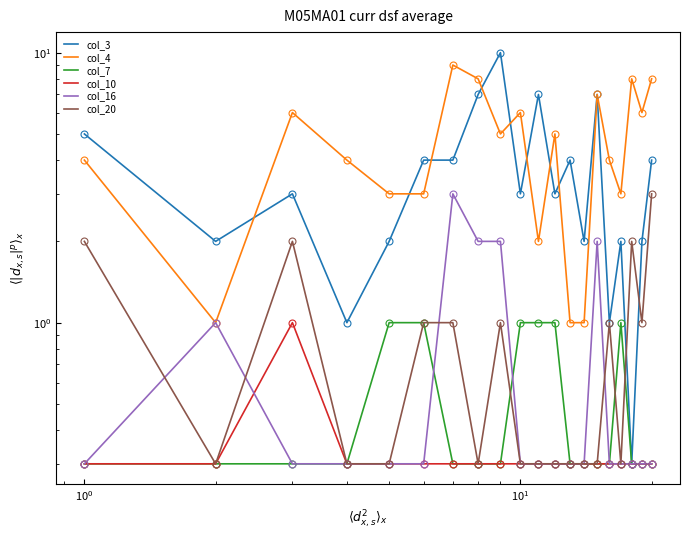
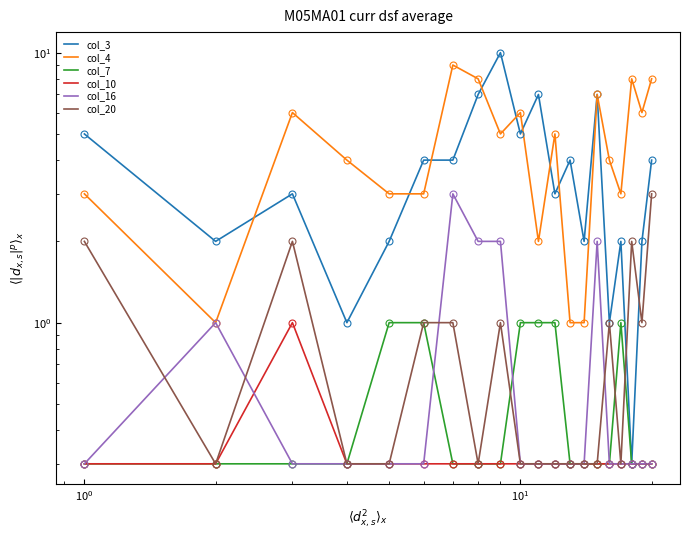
col_4, 10^0: 4 -> 3
col_3, 10^1: 3 -> 5
